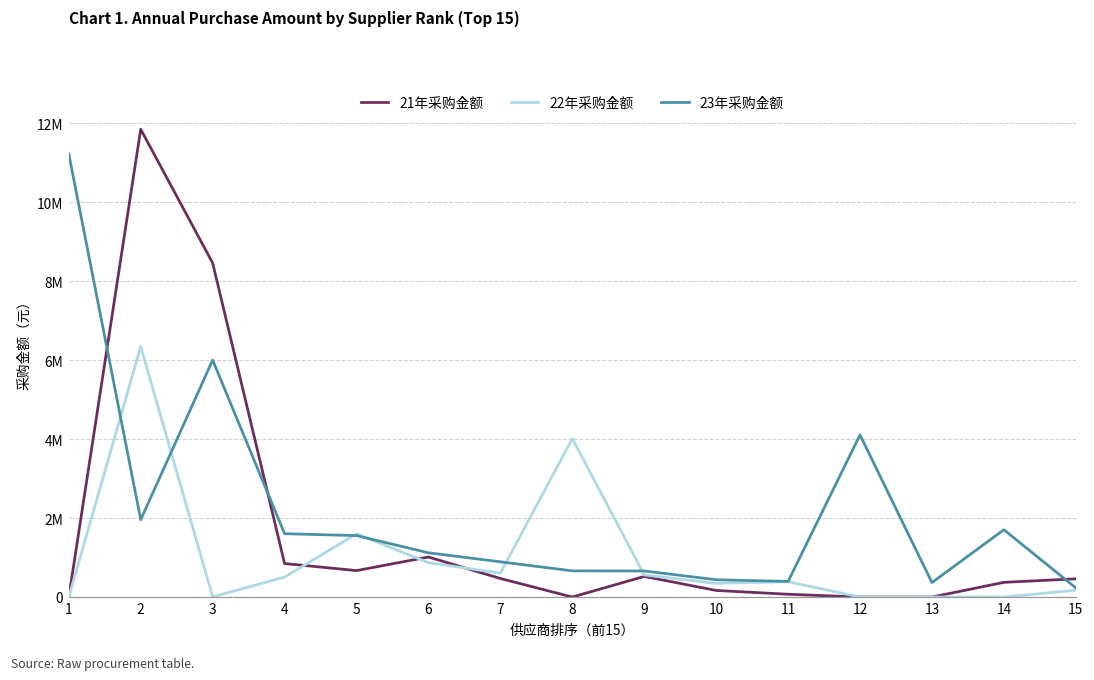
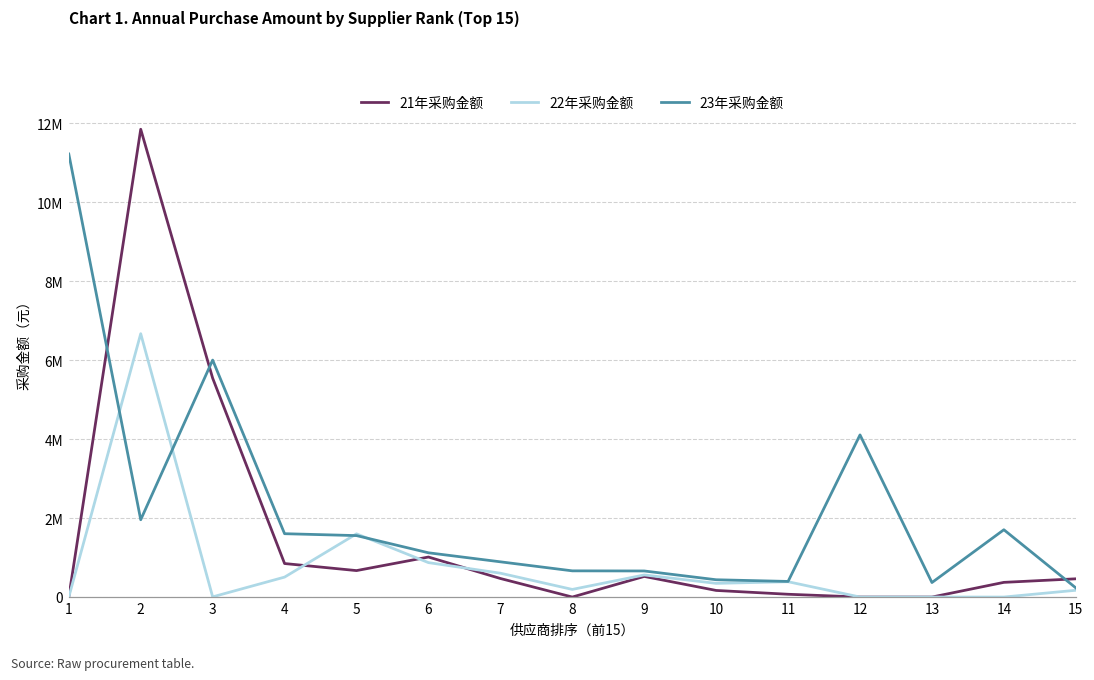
22年采购金额, 2: 6300000 -> 6700000
21年采购金额, 3: 8500000 -> 5500000
22年采购金额, 8: 4000000 -> 200000
